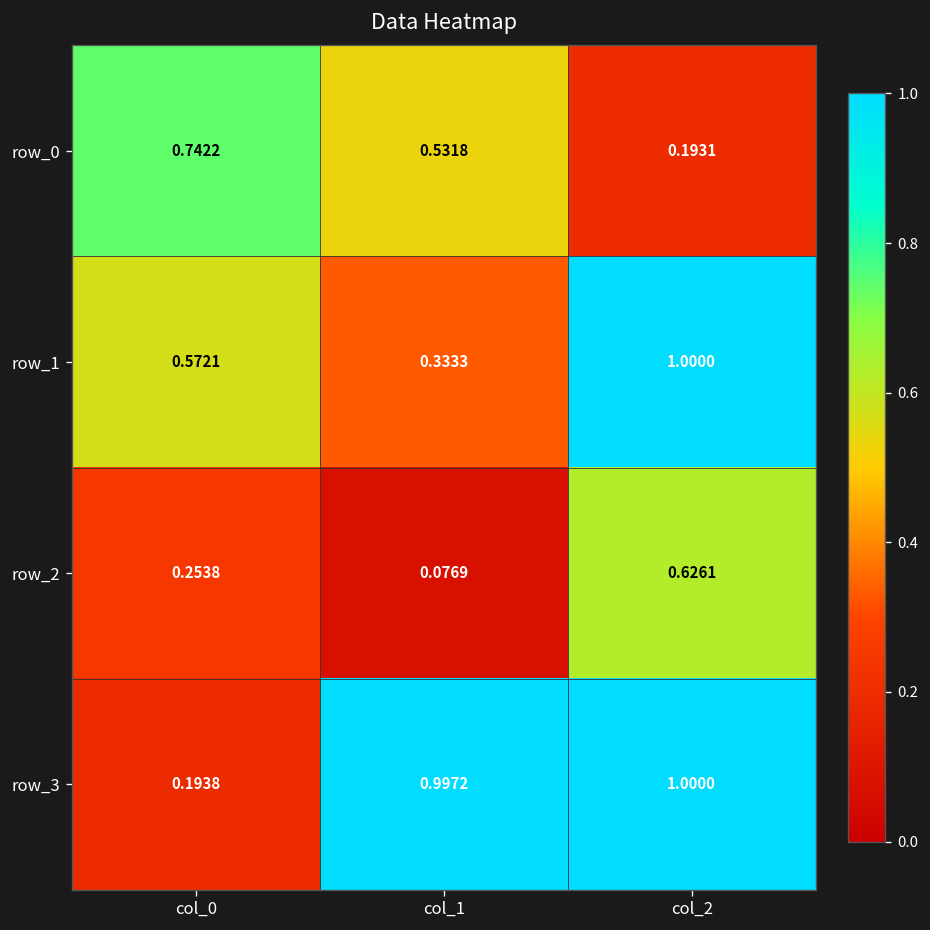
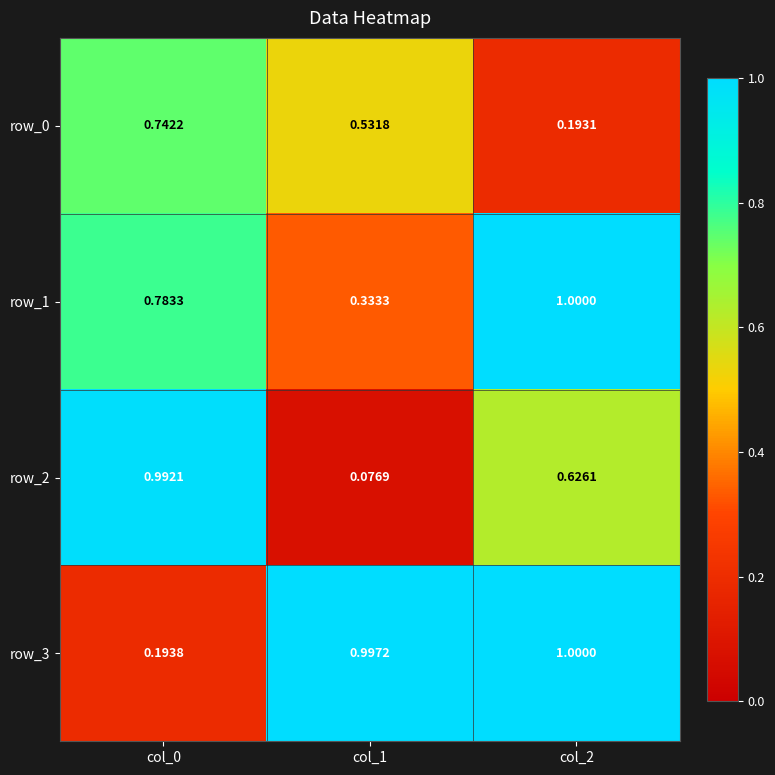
row_1, col_0: 0.5721 -> 0.7833
row_2, col_0: 0.2538 -> 0.9921
